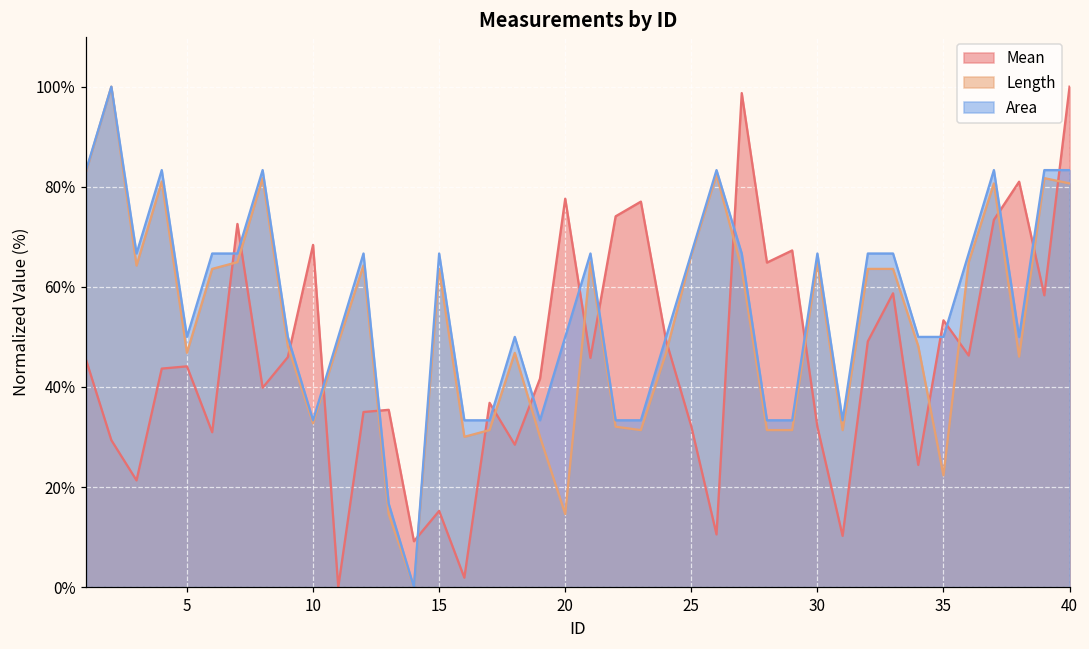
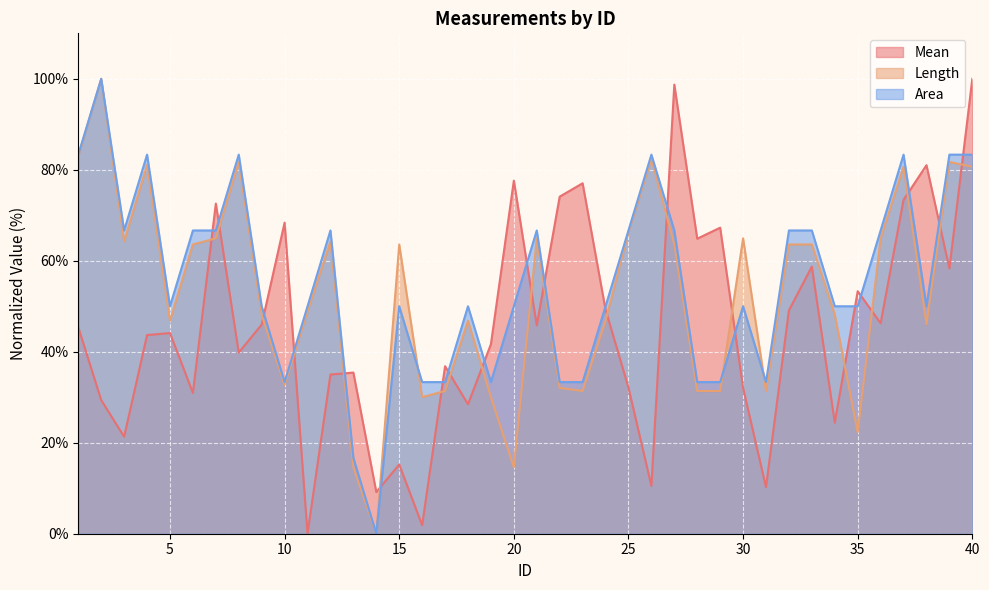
Area, 15: 67% -> 50%
Area, 30: 67% -> 50%
